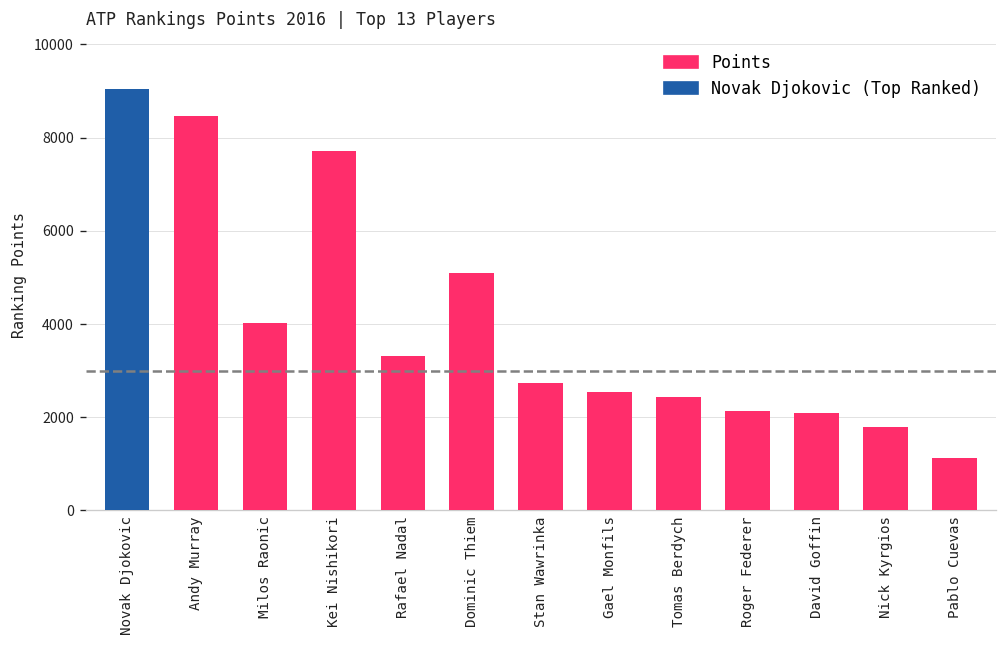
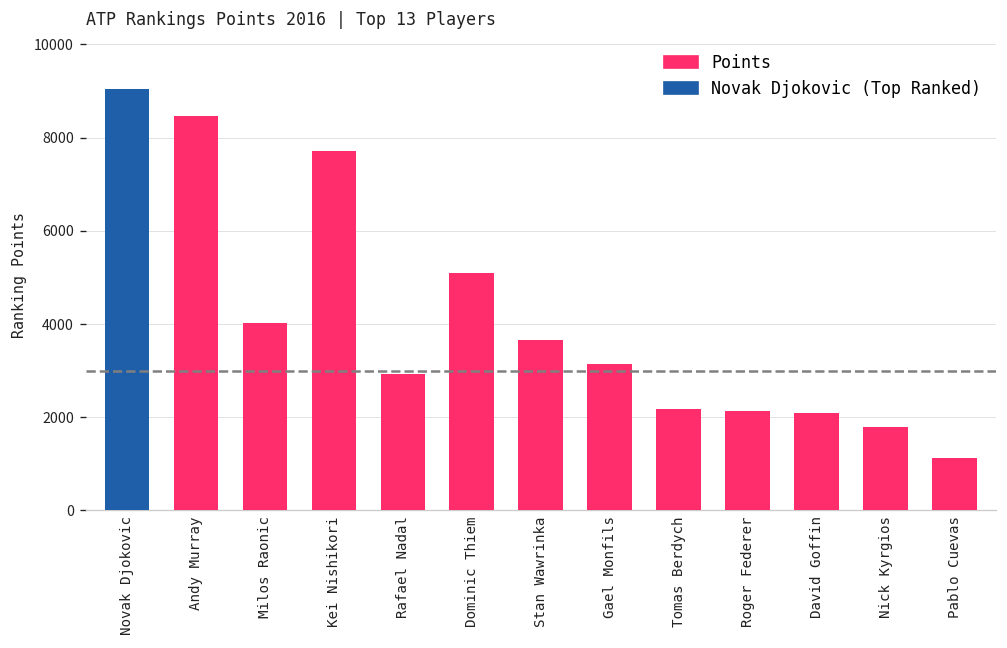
Rafael Nadal: 3300 -> 2900
Stan Wawrinka: 2700 -> 3700
Gael Monfils: 2500 -> 3100
Tomas Berdych: 2400 -> 2200
